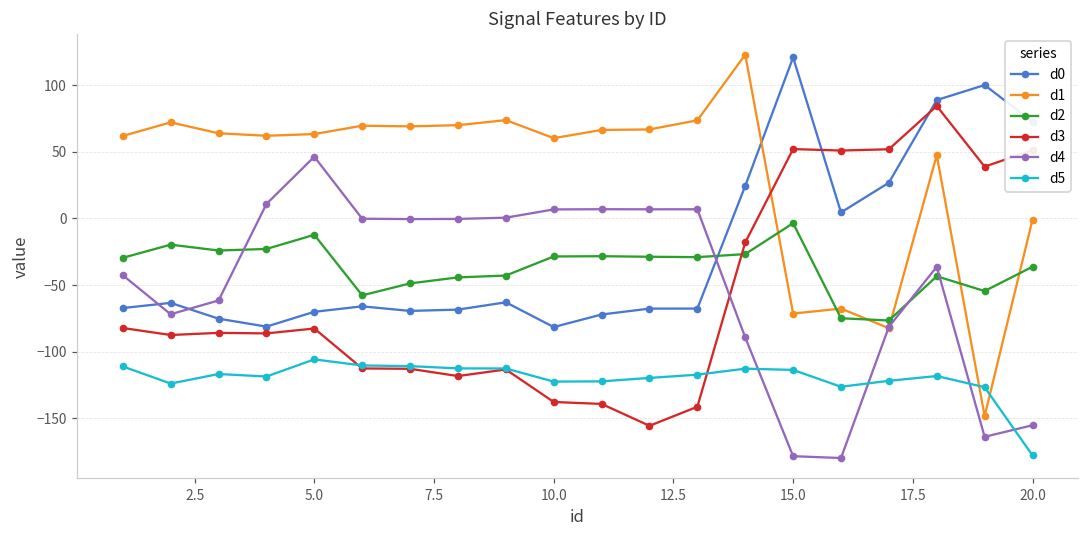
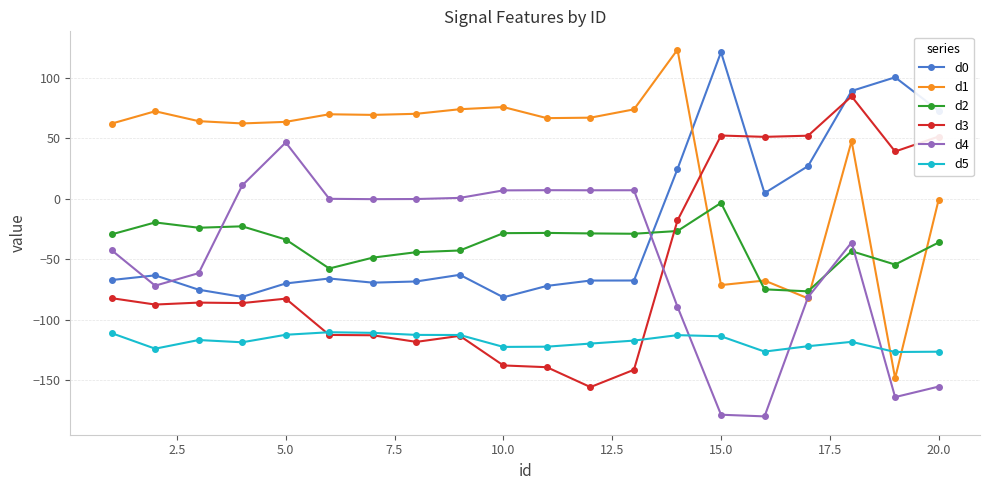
d2, 5.0: -12 -> -34
d5, 5.0: -106 -> -112
d1, 10.0: 60 -> 76
d5, 20.0: -178 -> -126
